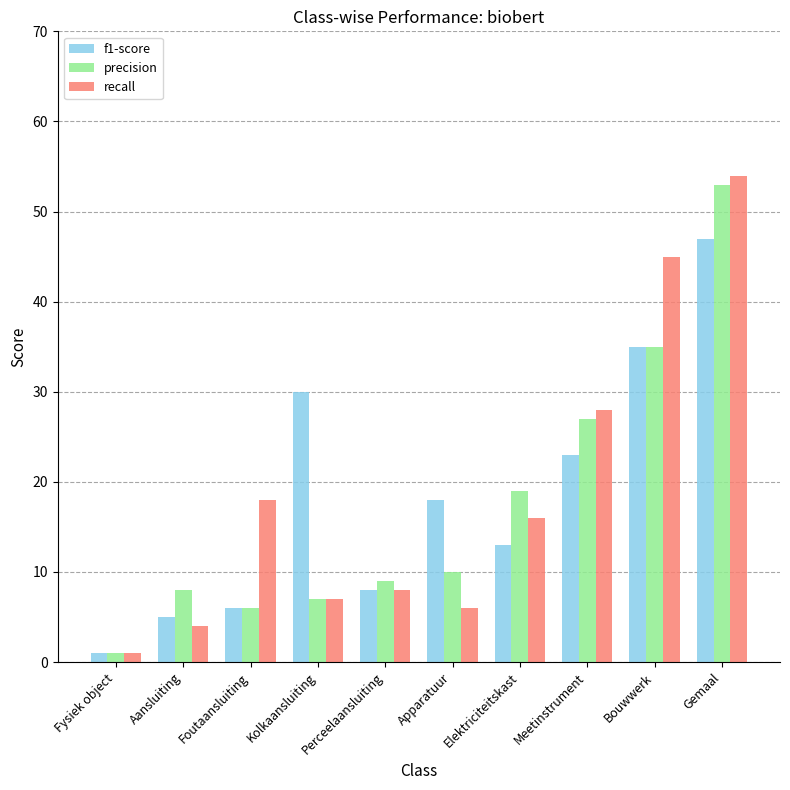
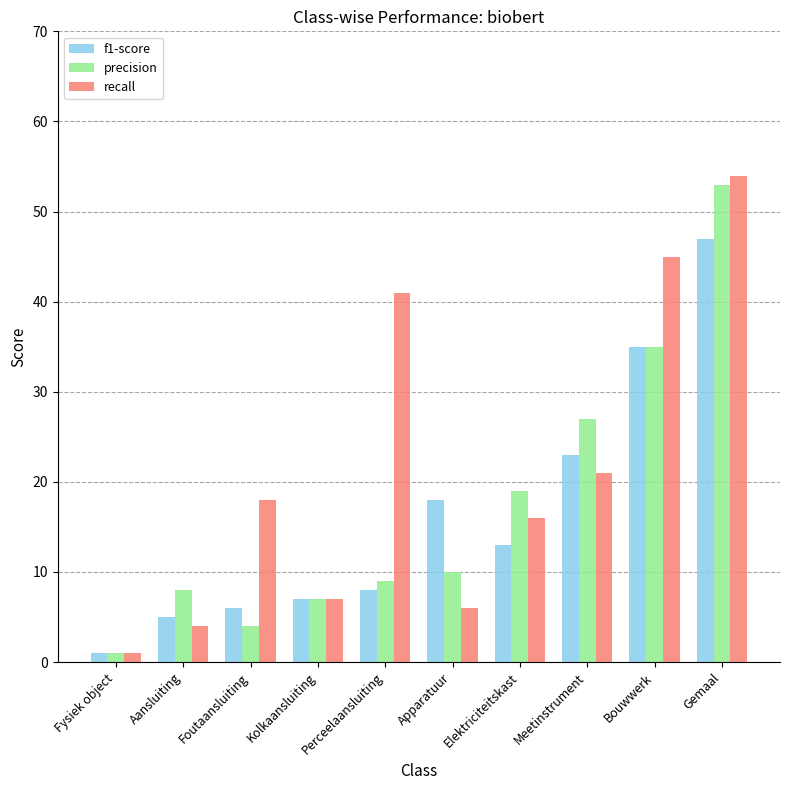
precision, Foutaansluiting: 6 -> 4
f1-score, Kolkaansluiting: 30 -> 7
recall, Perceelaansluiting: 8 -> 41
recall, Meetinstrument: 28 -> 21
